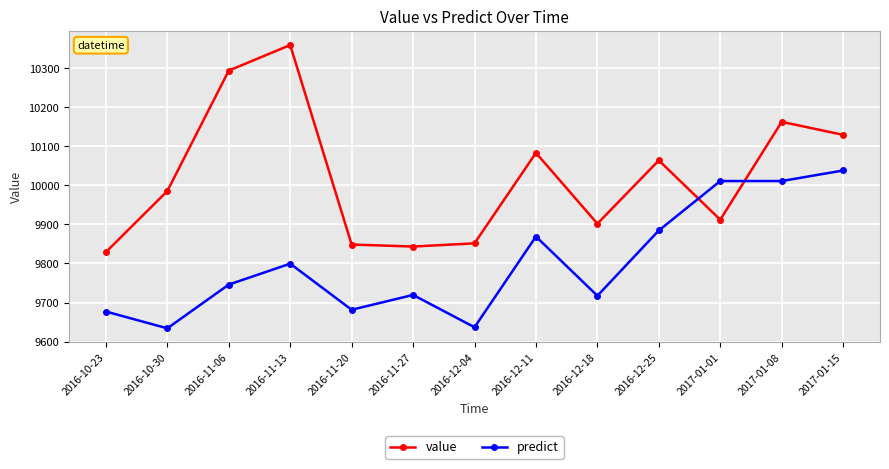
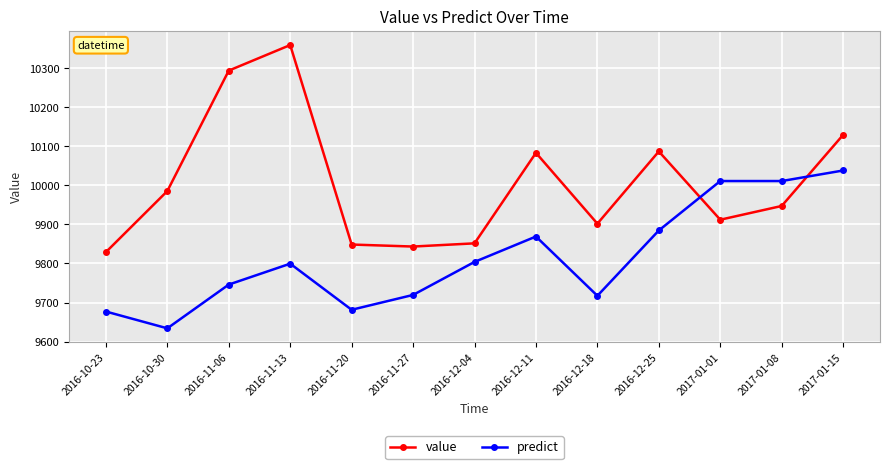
predict, 2016-12-04: 9640 -> 9800
value, 2016-12-25: 10060 -> 10090
value, 2017-01-08: 10160 -> 9950
